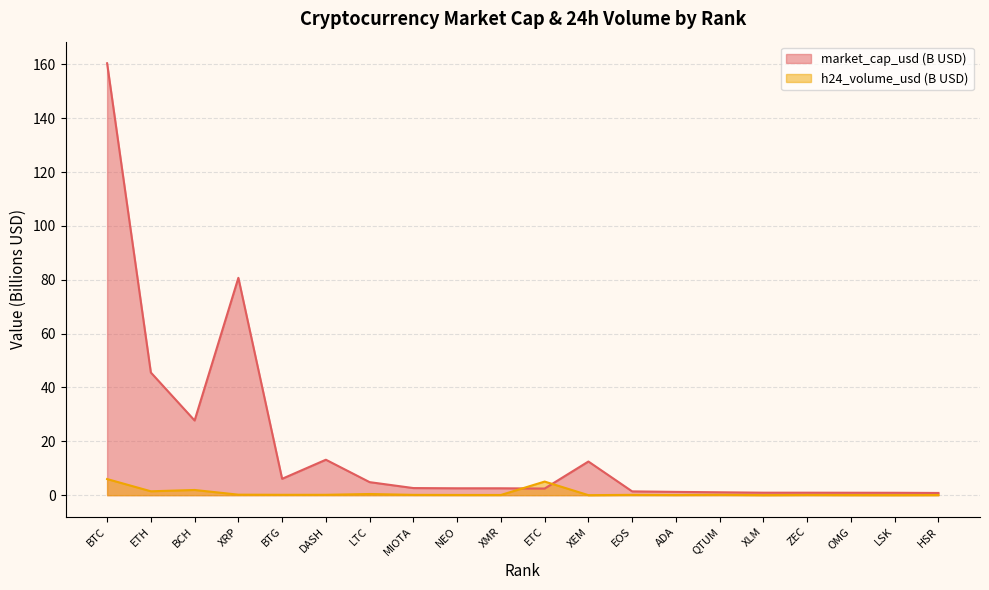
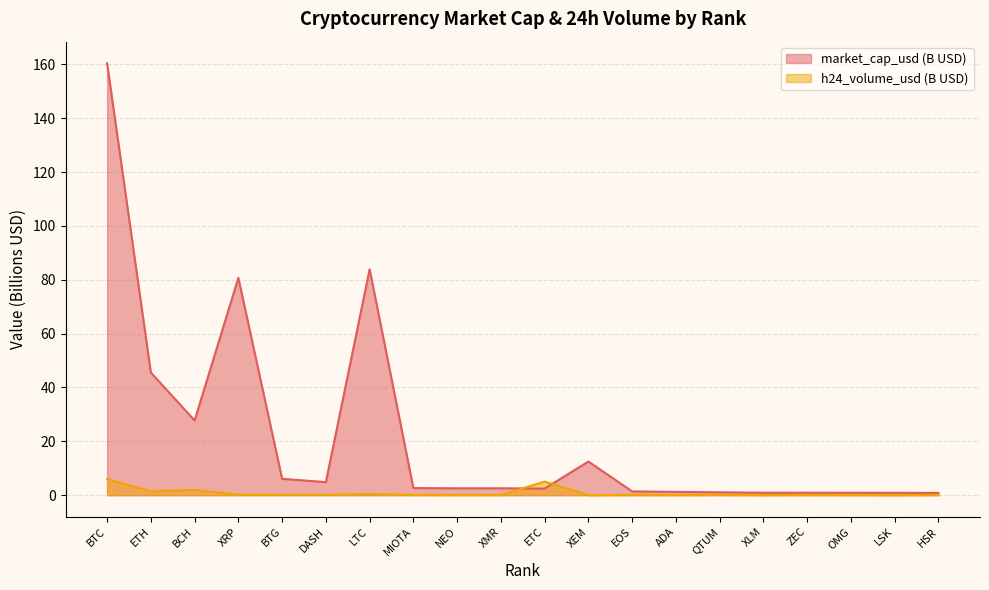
market_cap_usd (B USD), DASH: 13 -> 5
market_cap_usd (B USD), LTC: 5 -> 84
